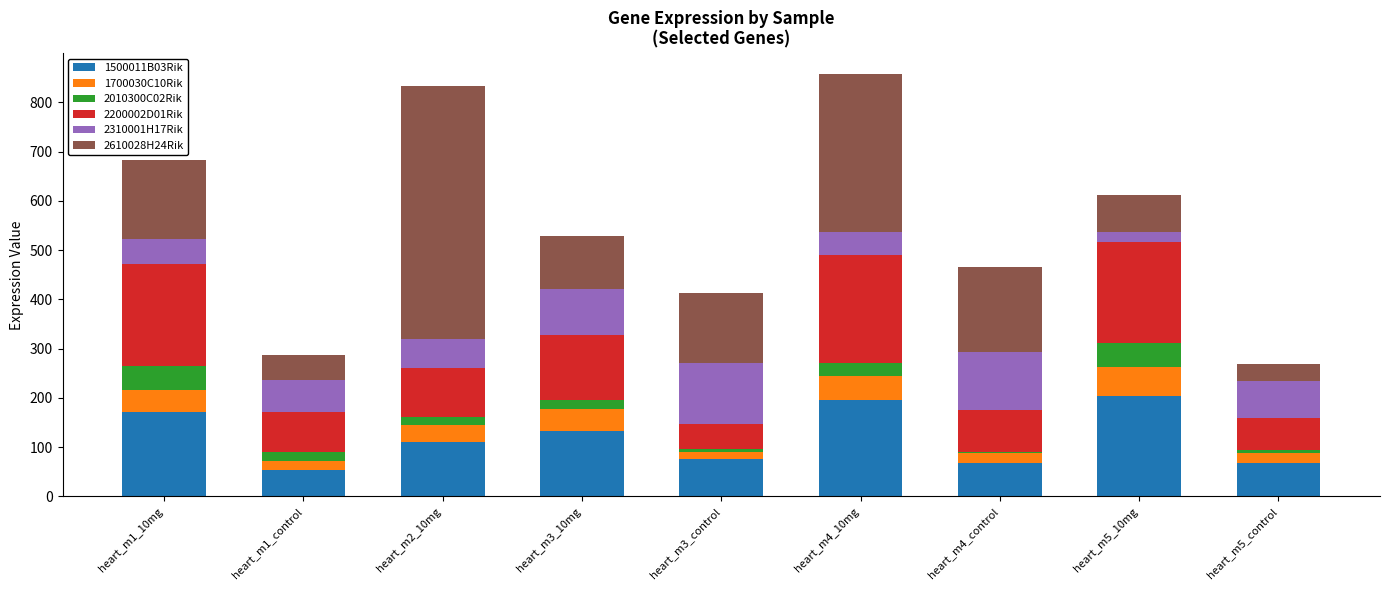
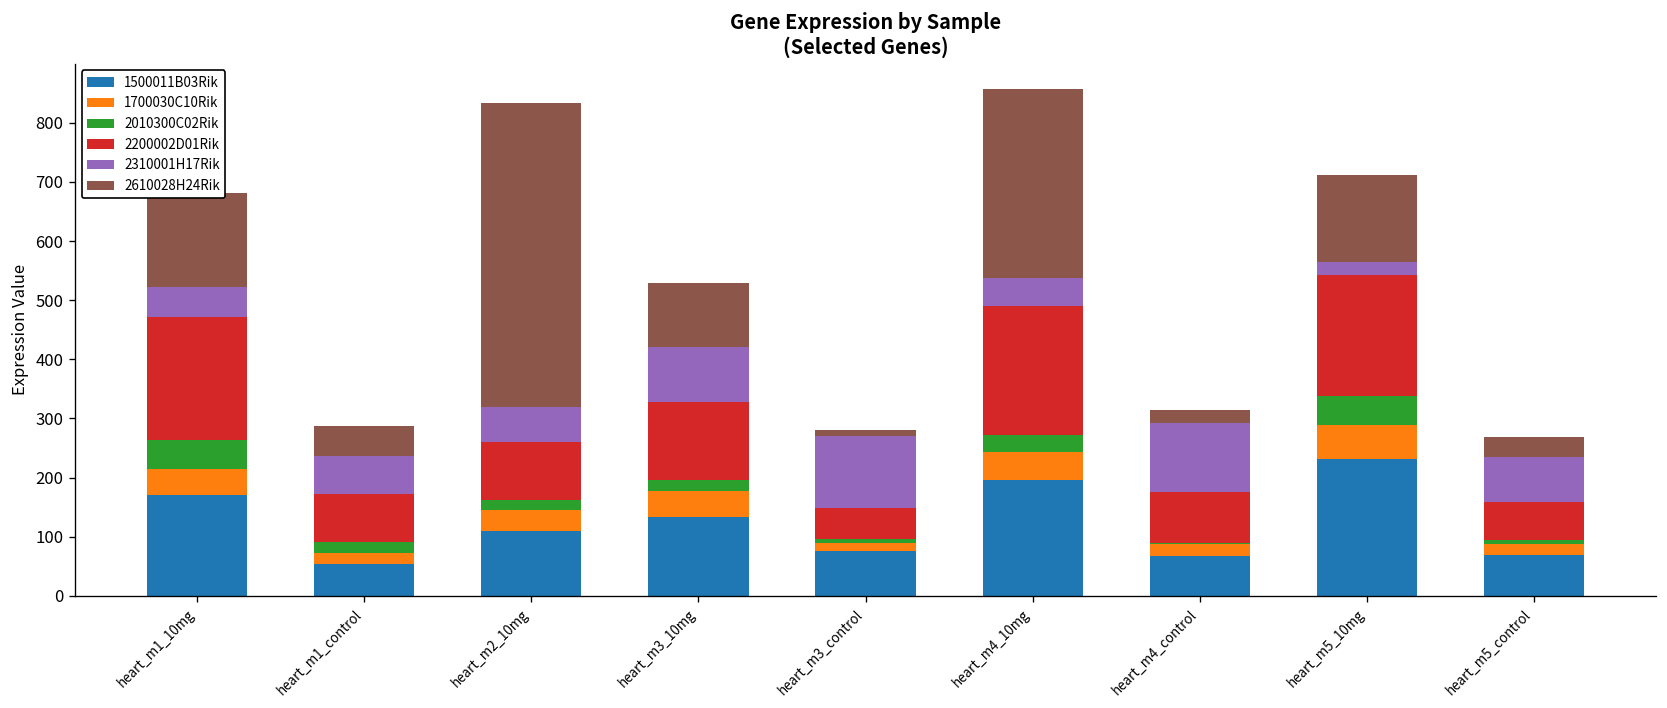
2610028H24Rik, heart_m3_control: 140 -> 10
2610028H24Rik, heart_m4_control: 170 -> 20
1500011B03Rik, heart_m5_10mg: 200 -> 230
2610028H24Rik, heart_m5_10mg: 80 -> 150
